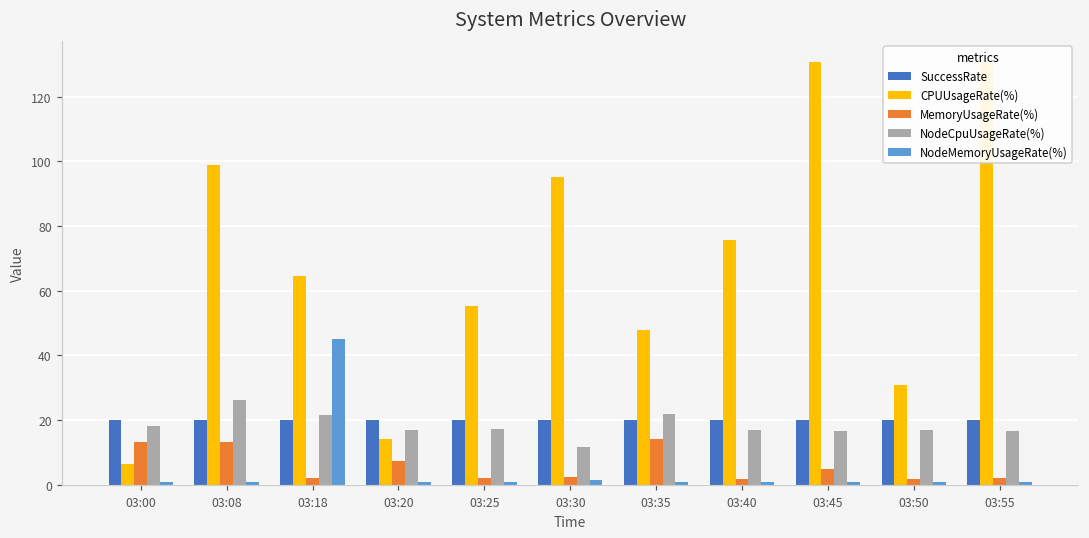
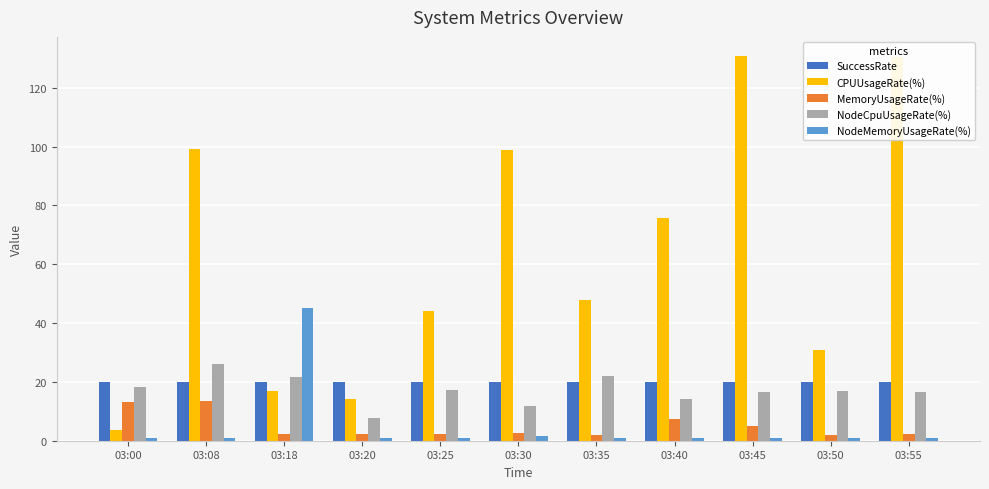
CPUUsageRate(%), 03:00: 6 -> 3
CPUUsageRate(%), 03:18: 65 -> 17
MemoryUsageRate(%), 03:20: 7 -> 2
NodeCpuUsageRate(%), 03:20: 17 -> 8
CPUUsageRate(%), 03:25: 55 -> 44
CPUUsageRate(%), 03:30: 95 -> 99
MemoryUsageRate(%), 03:35: 14 -> 2
MemoryUsageRate(%), 03:40: 2 -> 7
NodeCpuUsageRate(%), 03:40: 17 -> 14
